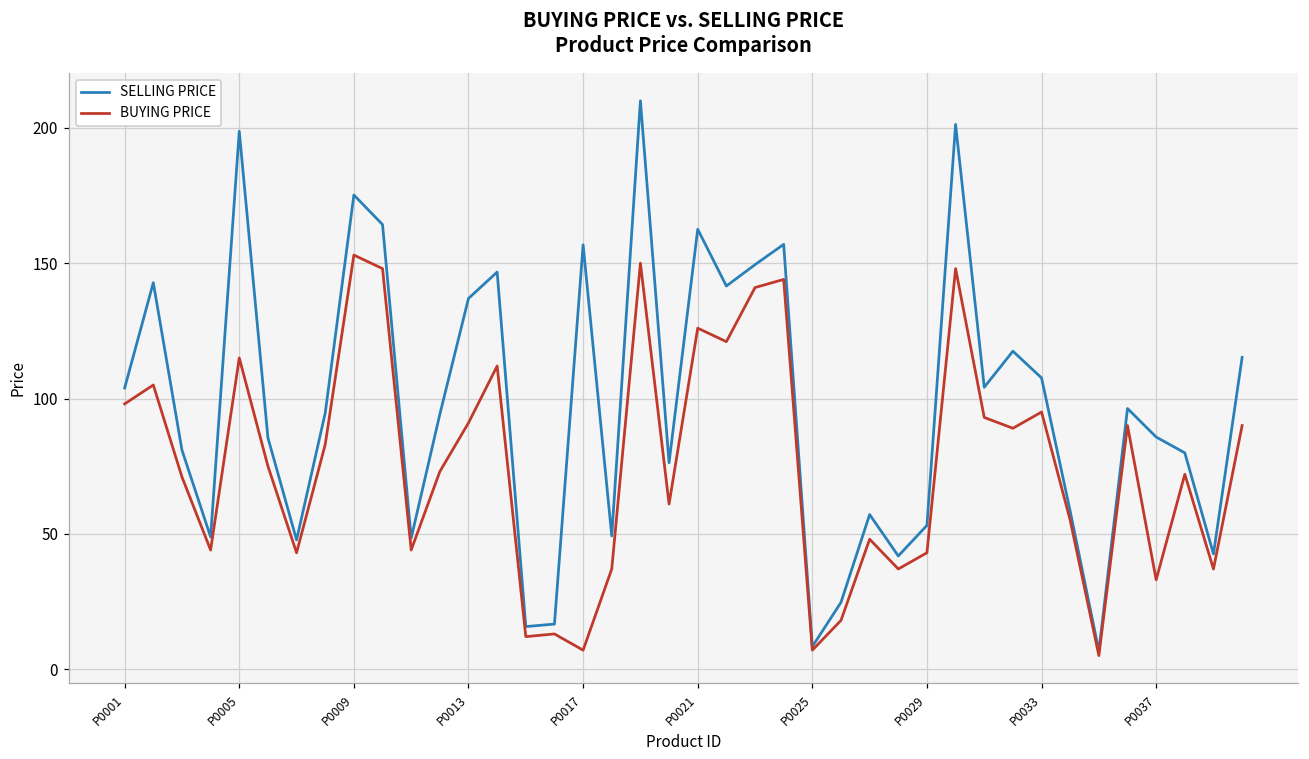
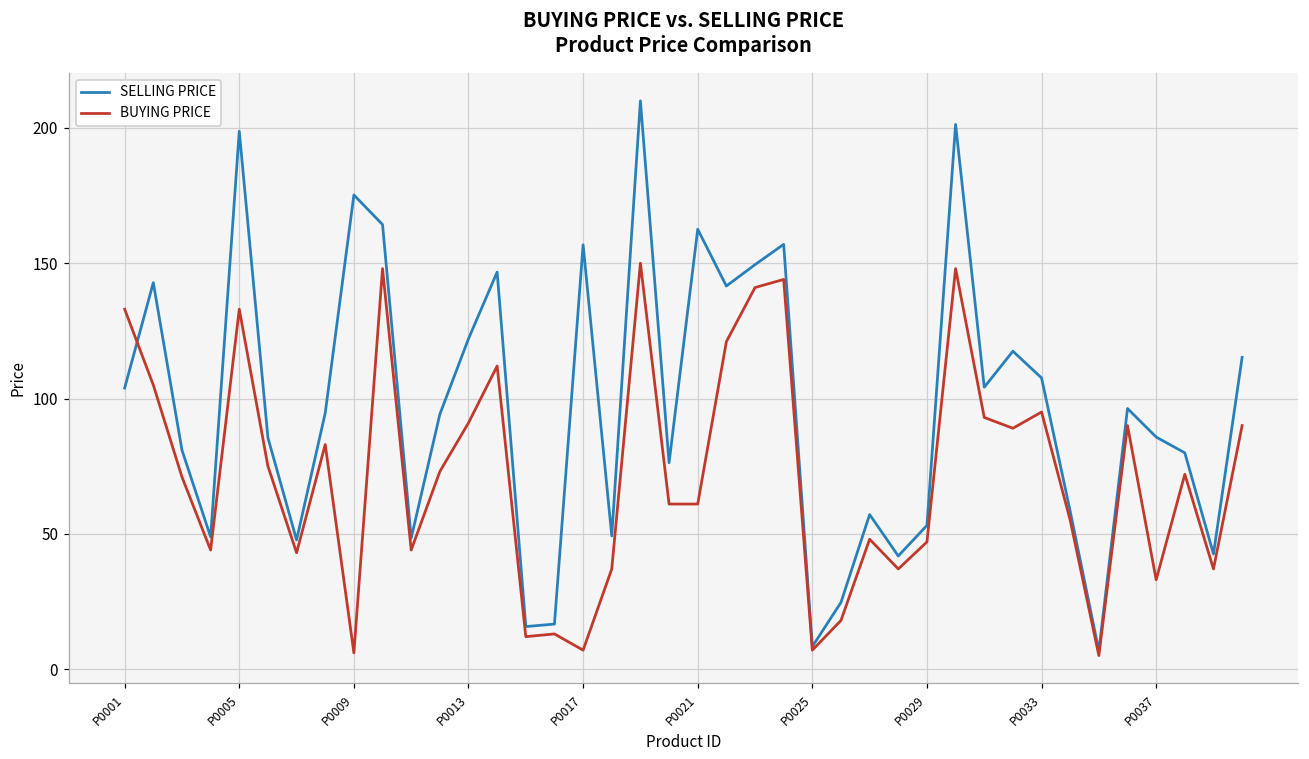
BUYING PRICE, P0001: 98 -> 133
BUYING PRICE, P0005: 115 -> 133
BUYING PRICE, P0009: 153 -> 6
SELLING PRICE, P0013: 137 -> 122
BUYING PRICE, P0021: 126 -> 61
BUYING PRICE, P0029: 43 -> 47
